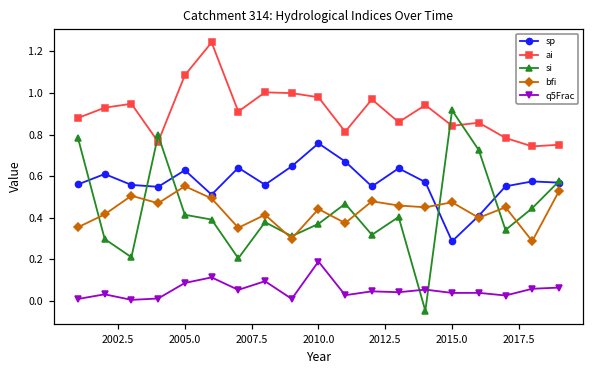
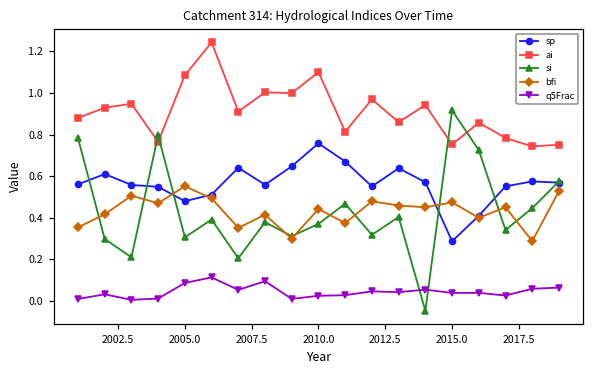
sp, 2005.0: 0.63 -> 0.48
si, 2005.0: 0.41 -> 0.31
ai, 2010.0: 0.98 -> 1.10
q5Frac, 2010.0: 0.19 -> 0.02
ai, 2015.0: 0.84 -> 0.75
